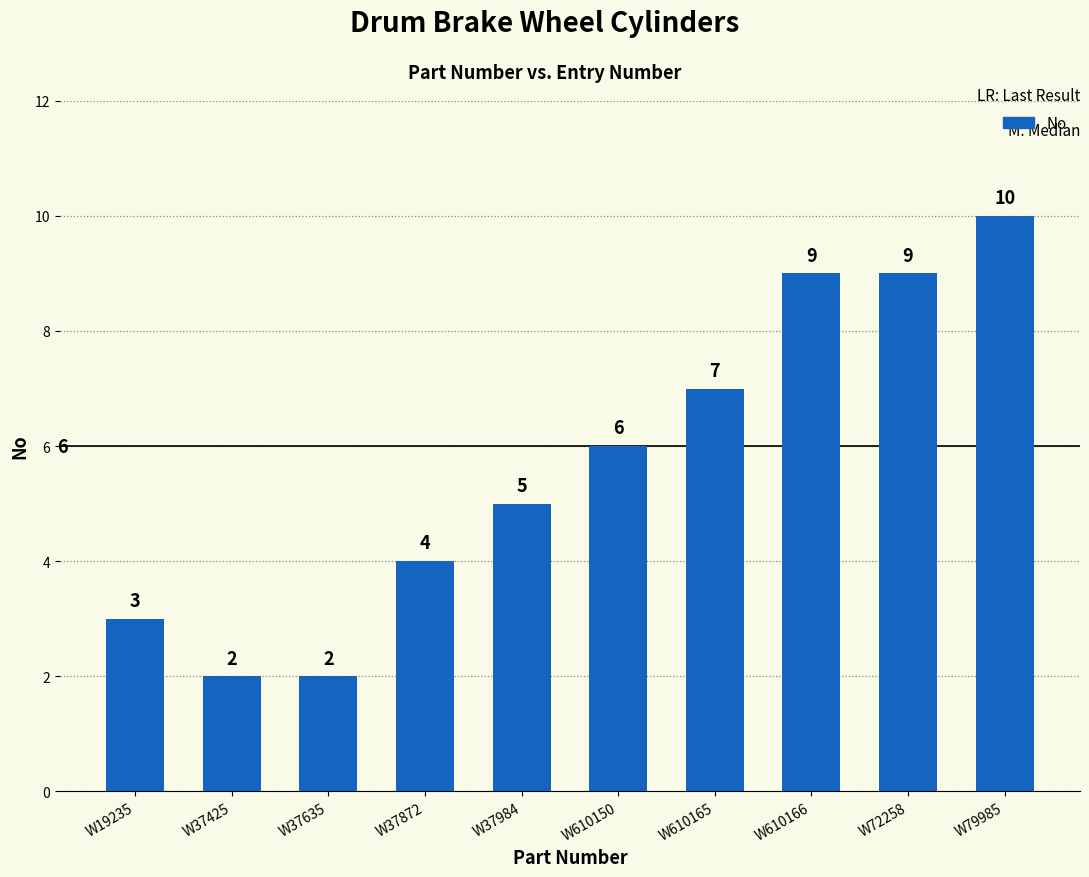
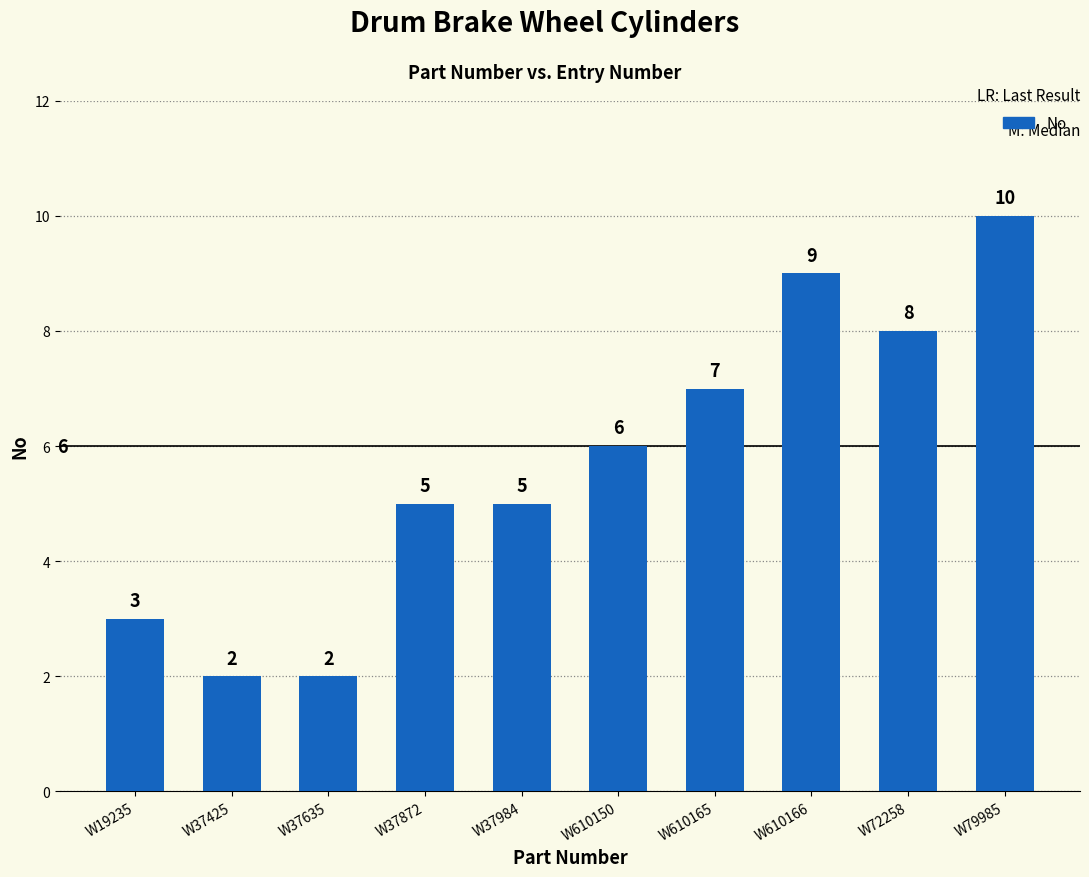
W37872: 4 -> 5
W72258: 9 -> 8
